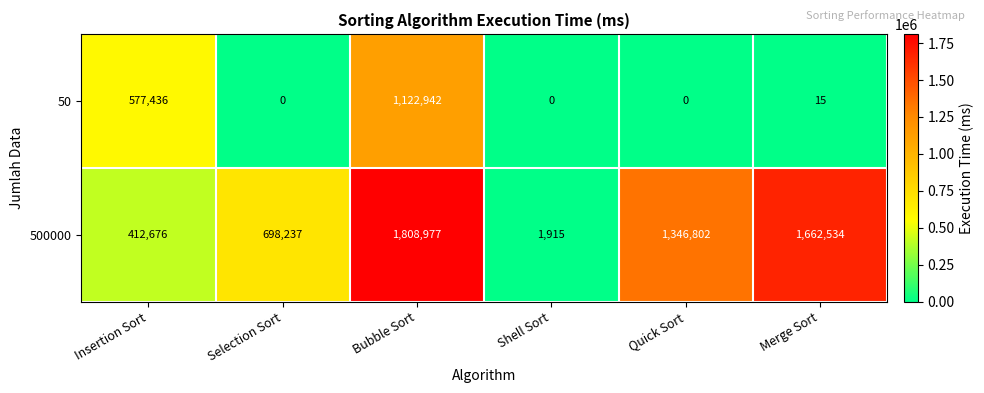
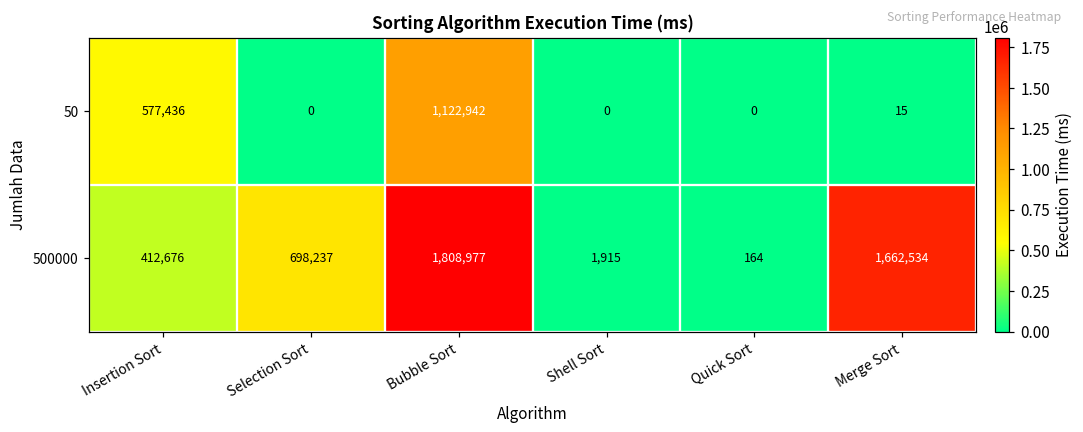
500000, Quick Sort: 1,346,802 -> 164
